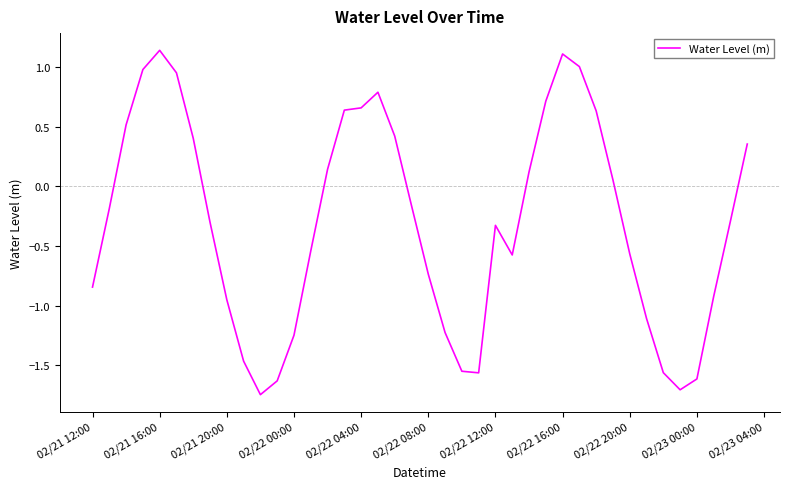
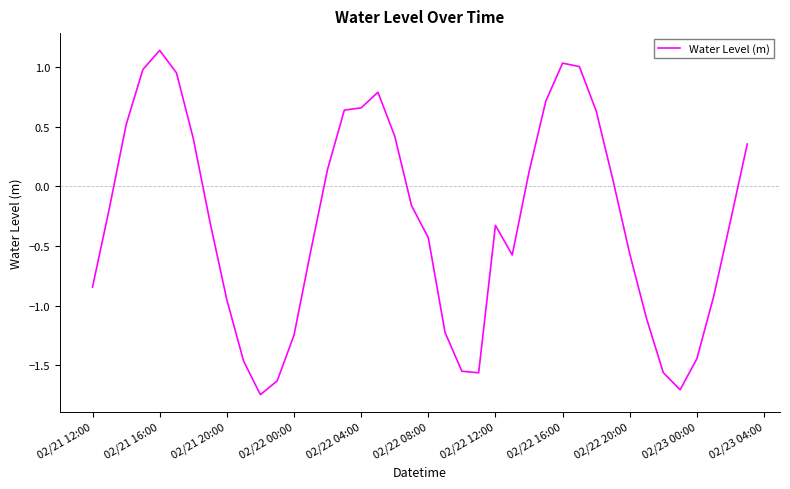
02/22 08:00: -0.74 -> -0.43
02/22 16:00: 1.11 -> 1.03
02/23 00:00: -1.61 -> -1.44
